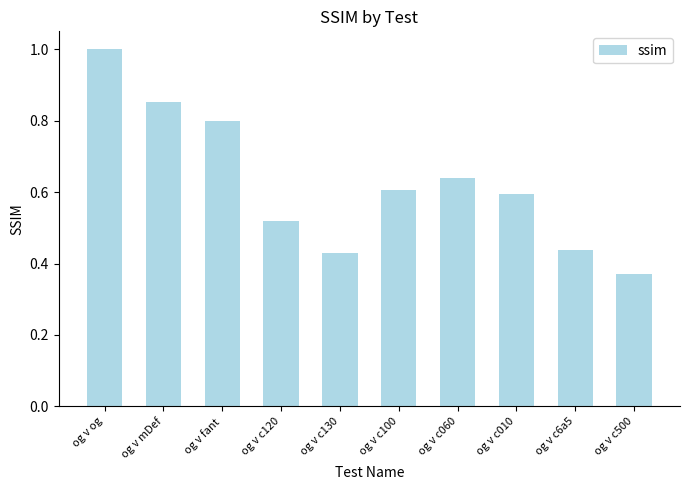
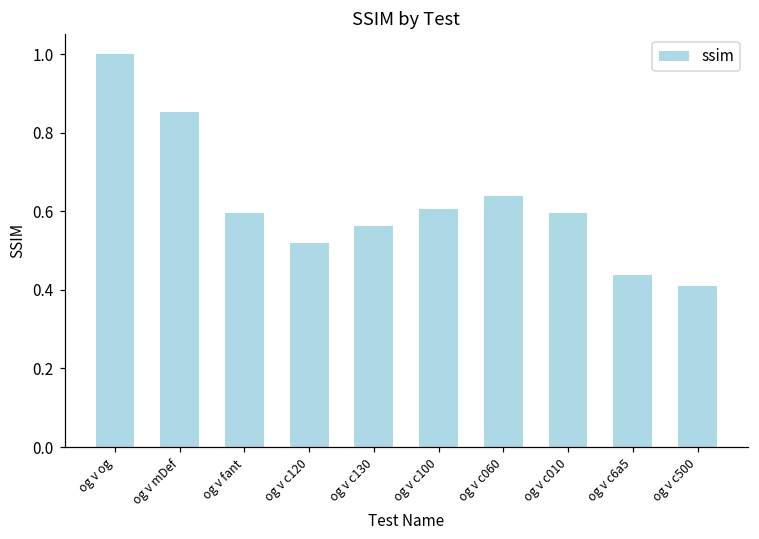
og v fant: 0.80 -> 0.60
og v c130: 0.43 -> 0.56
og v c500: 0.37 -> 0.41
